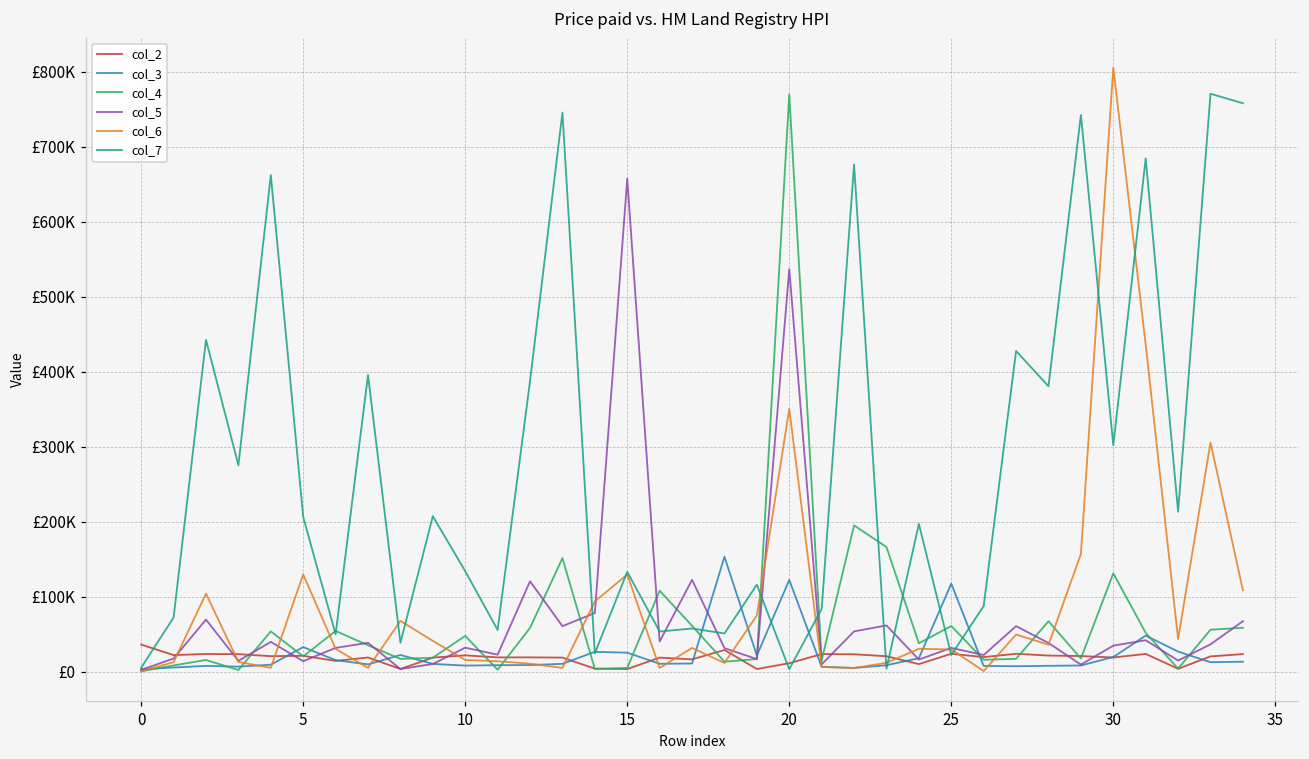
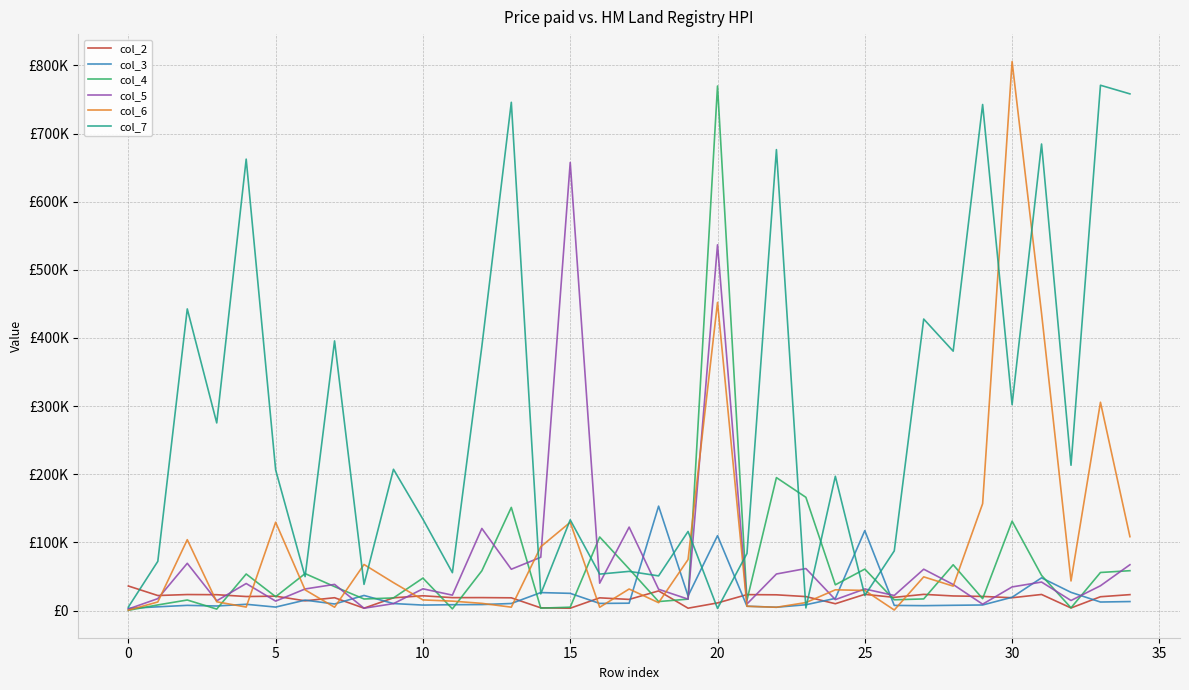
col_3, 5: £30000 -> £10000
col_3, 20: £120000 -> £110000
col_6, 20: £350000 -> £450000
